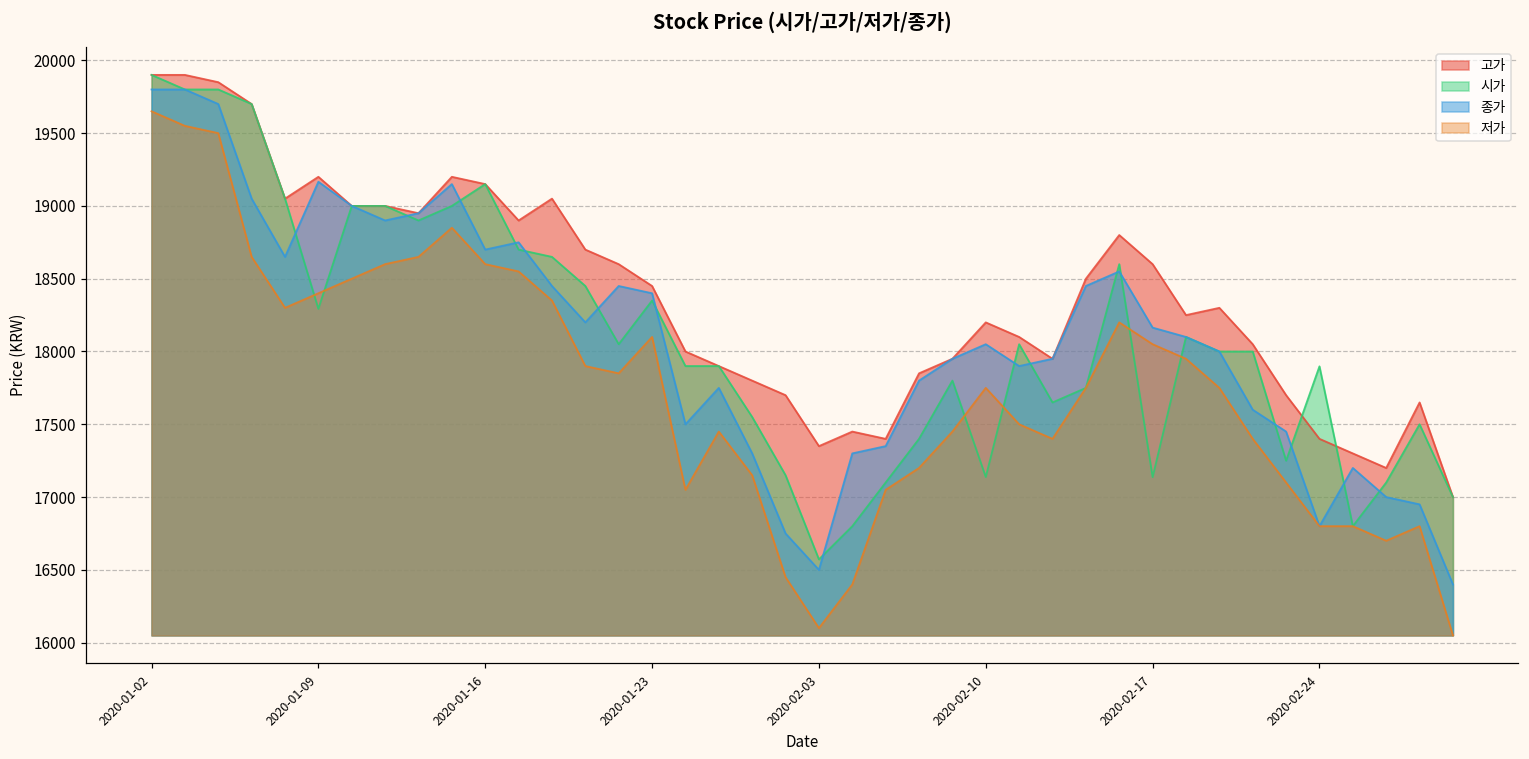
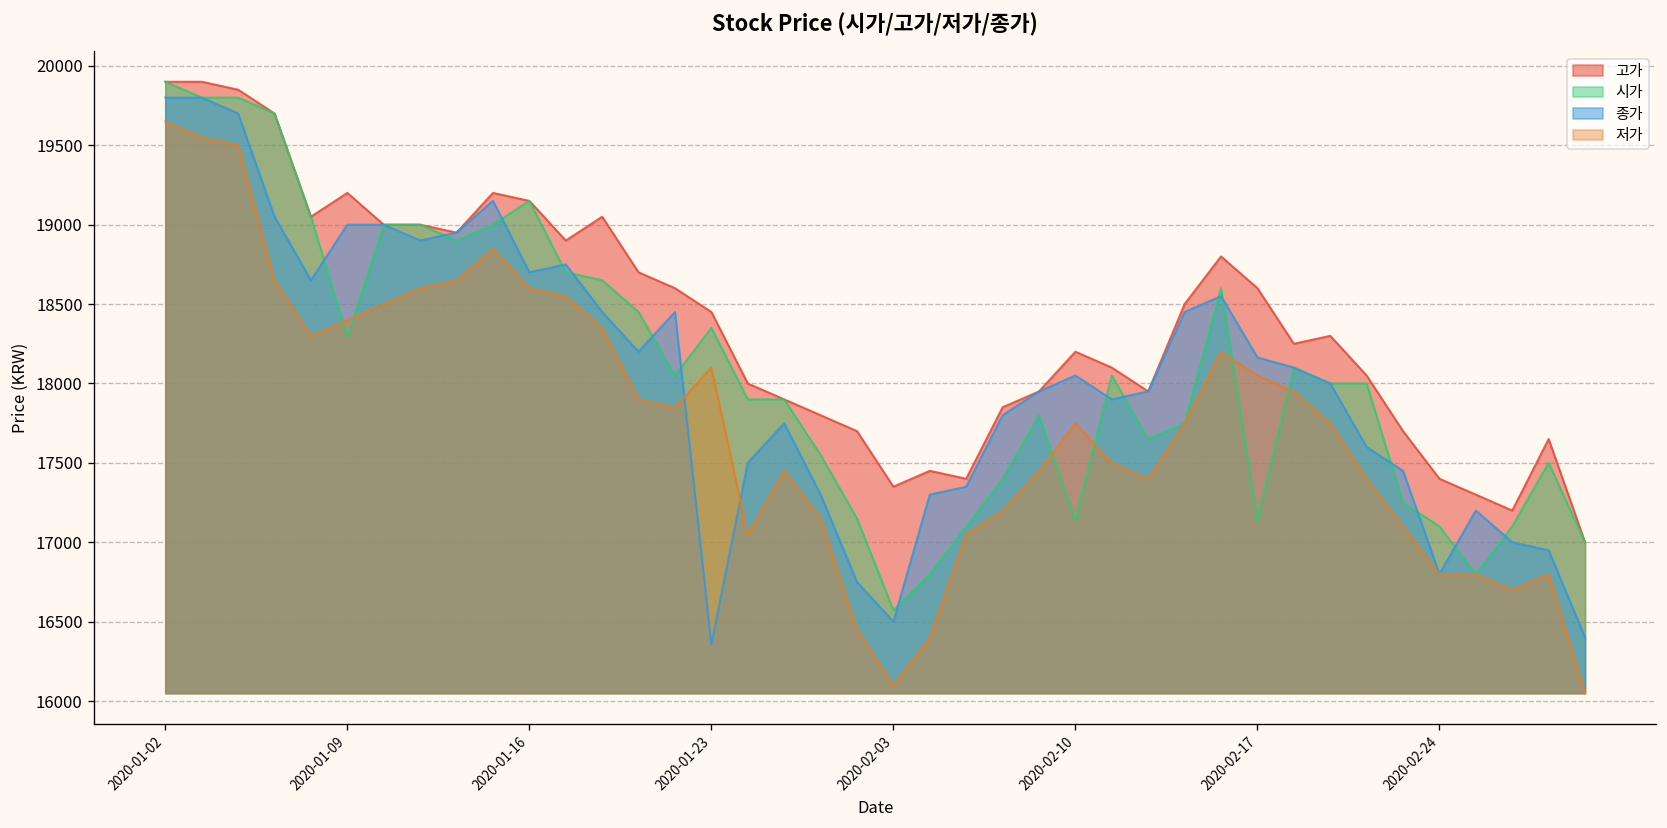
종가, 2020-01-09: 19170 -> 19000
종가, 2020-01-23: 18400 -> 16360
시가, 2020-02-24: 17900 -> 17100
